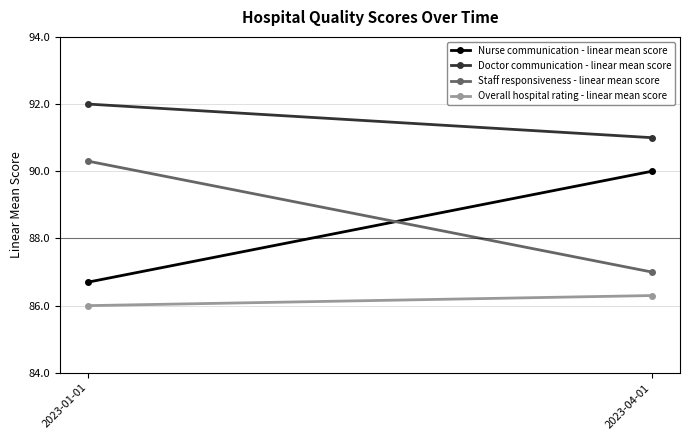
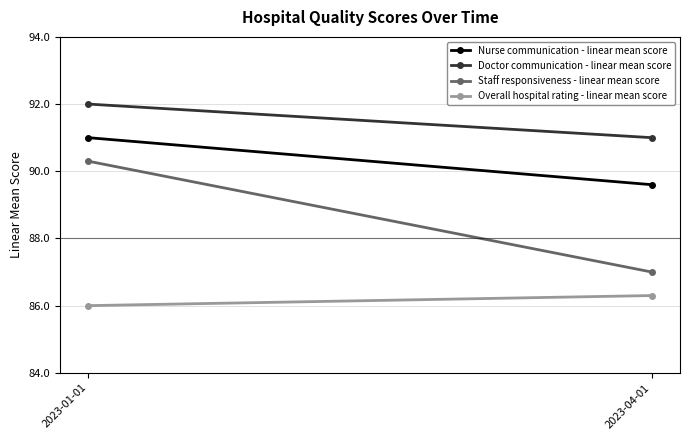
Nurse communication - linear mean score, 2023-01-01: 86.7 -> 91.0
Nurse communication - linear mean score, 2023-04-01: 90.0 -> 89.6
